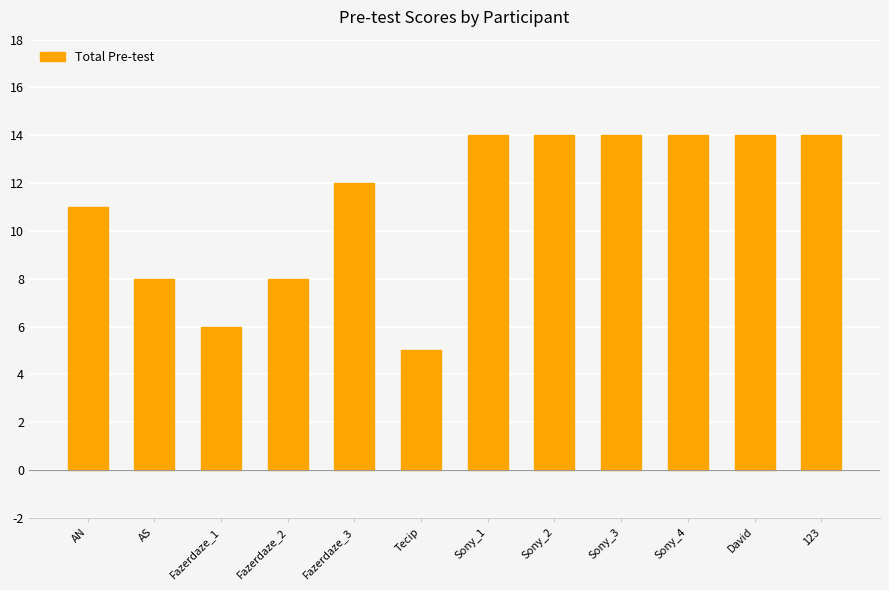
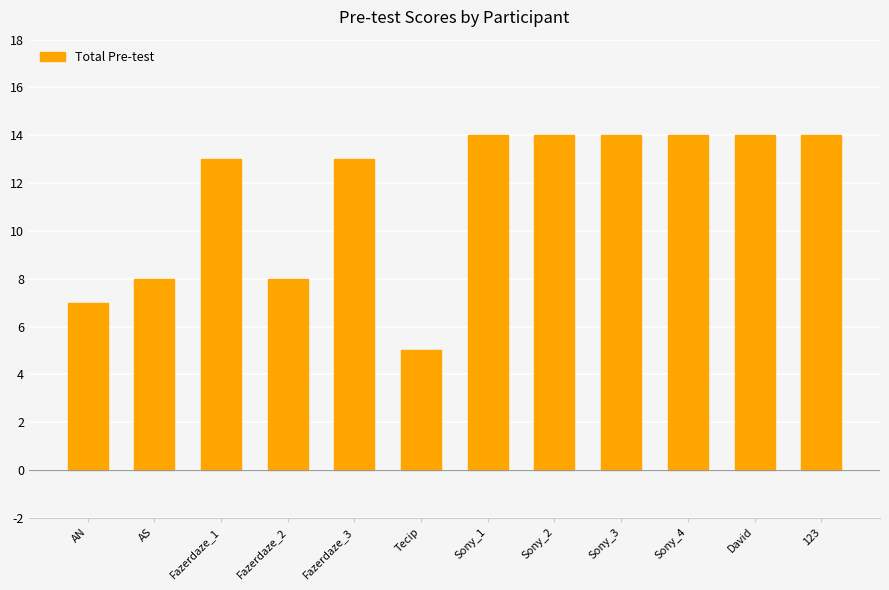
AN: 11 -> 7
Fazerdaze_1: 6 -> 13
Fazerdaze_3: 12 -> 13
